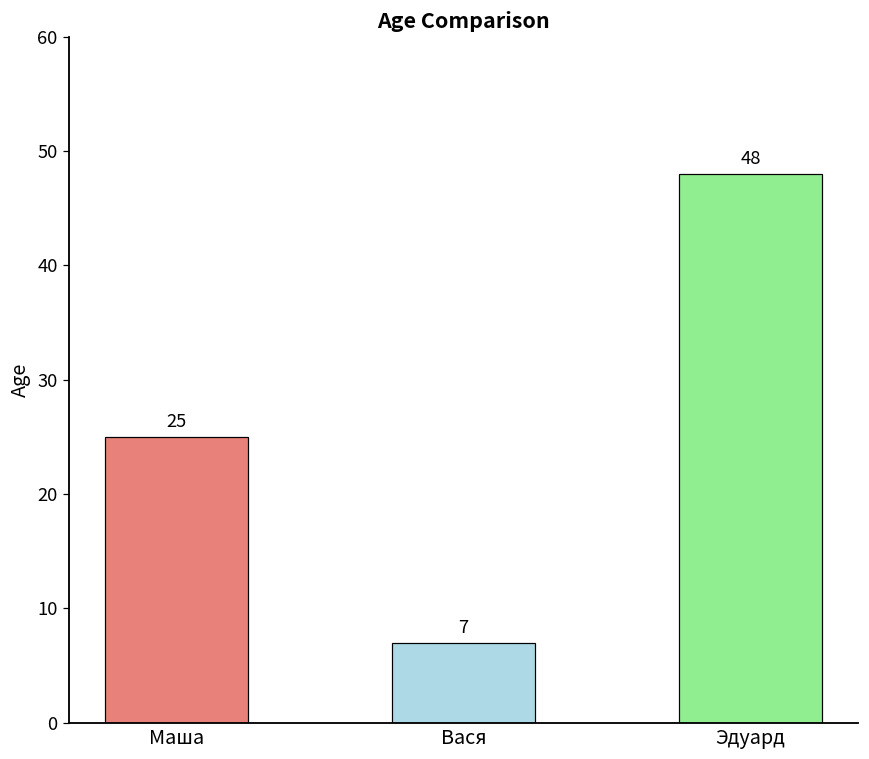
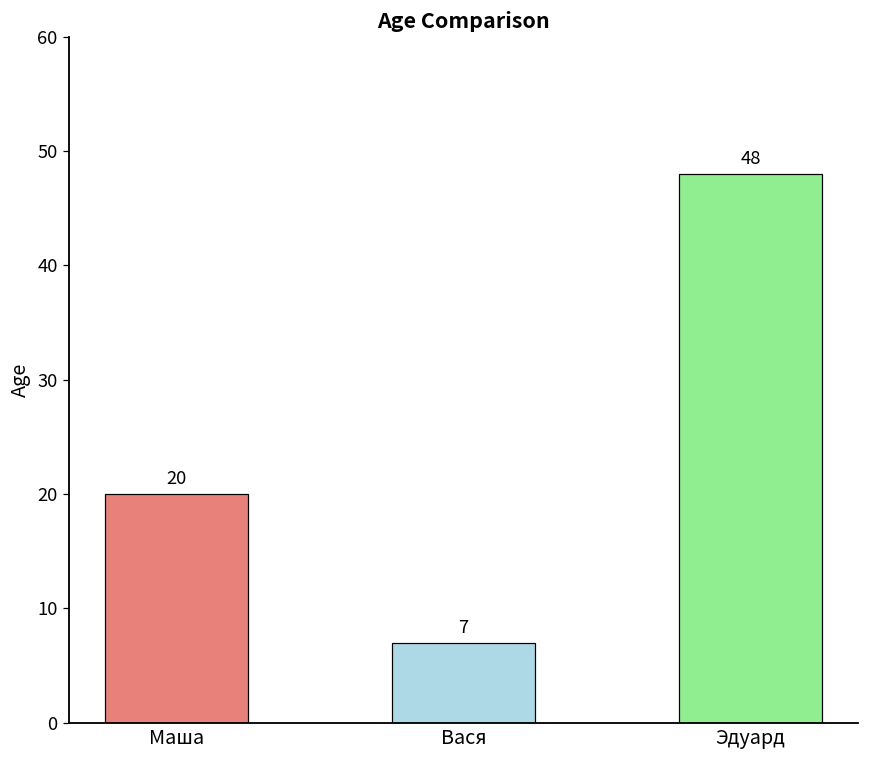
Маша: 25 -> 20
